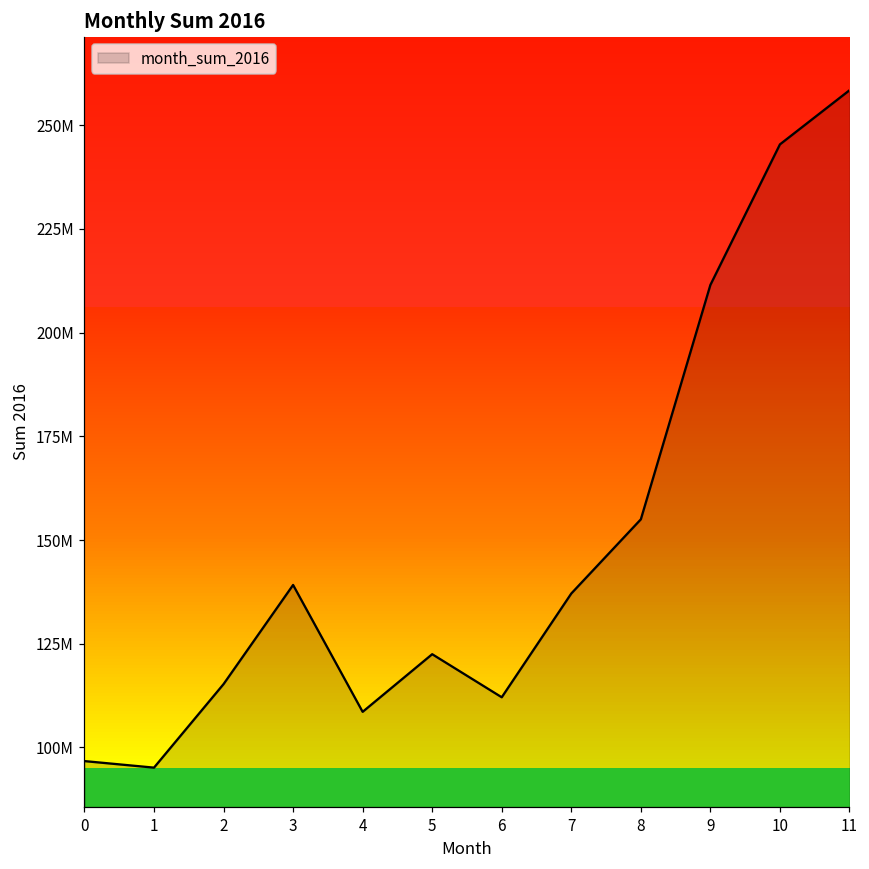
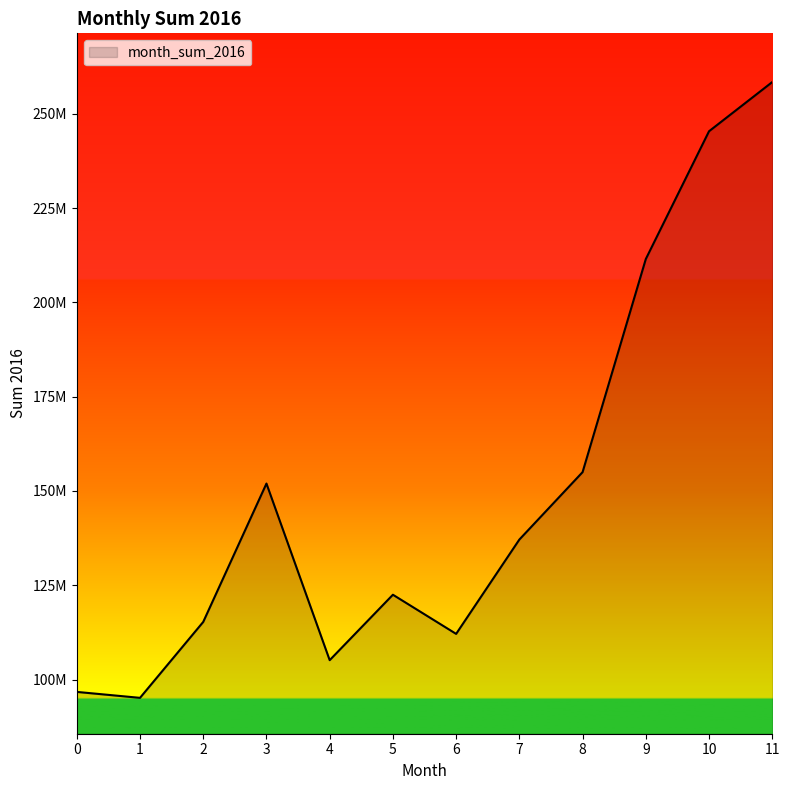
3: 139000000 -> 152000000
4: 109000000 -> 105000000
